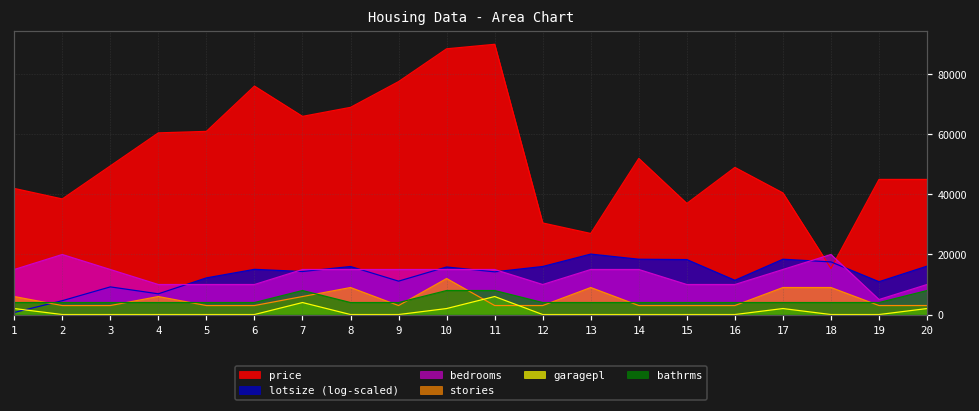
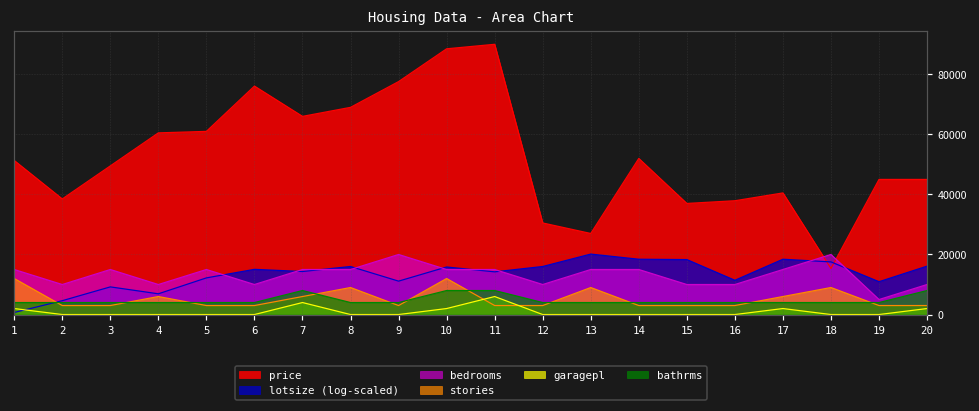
price, 1: 42000 -> 51000
stories, 1: 6000 -> 12000
bedrooms, 2: 20000 -> 10000
bedrooms, 5: 10000 -> 15000
bedrooms, 9: 15000 -> 20000
price, 16: 49000 -> 38000
stories, 17: 9000 -> 6000
